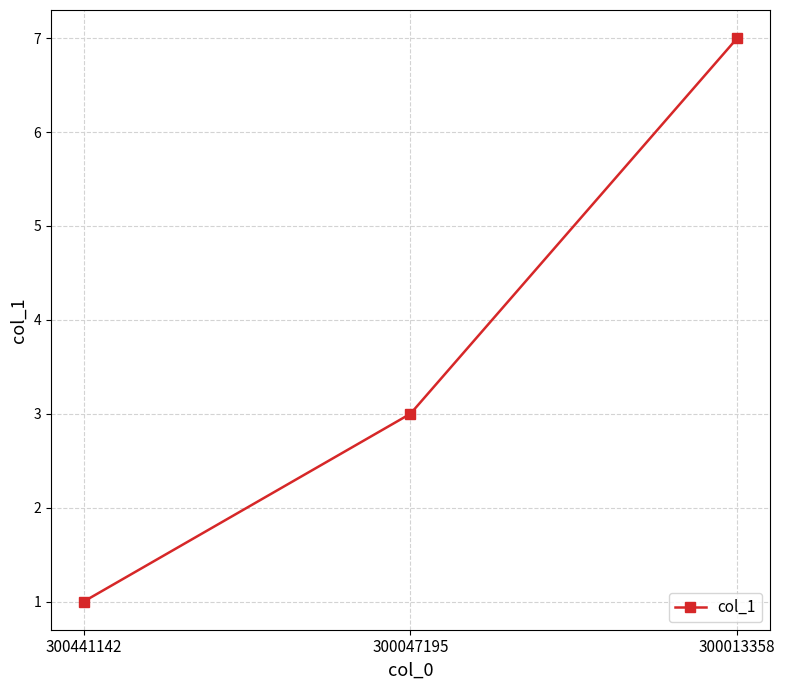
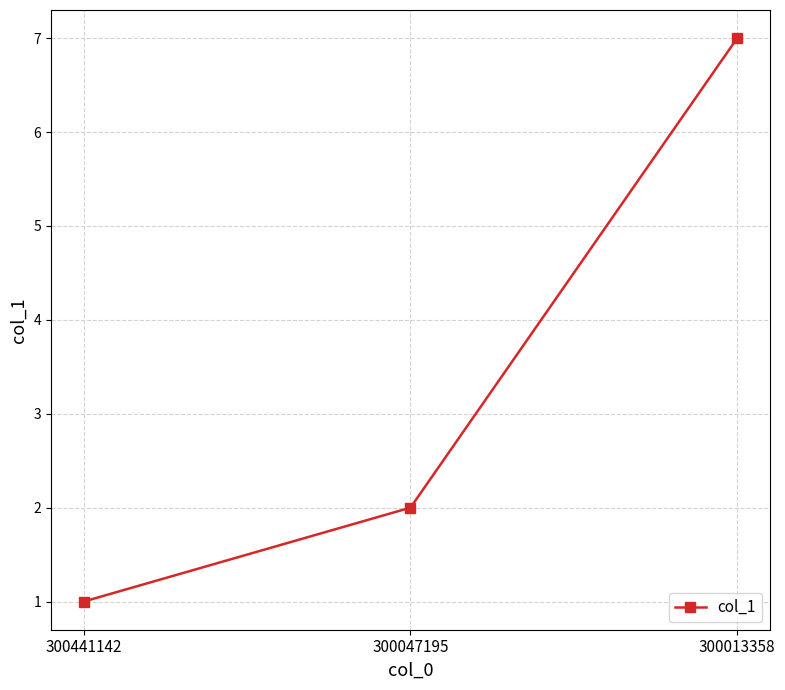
300047195: 3 -> 2
